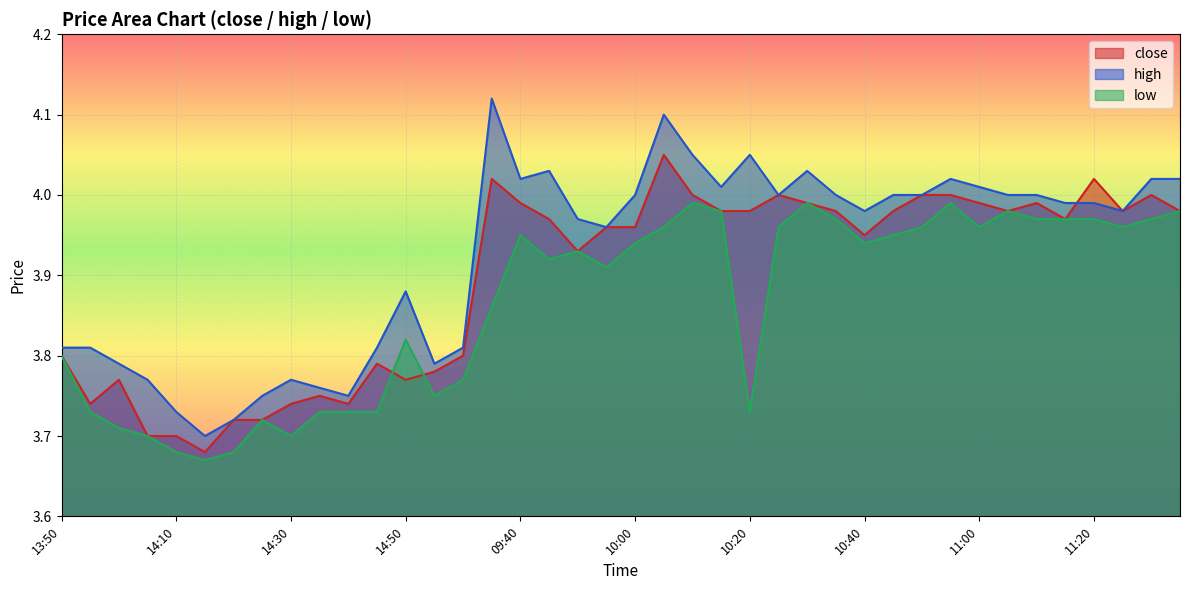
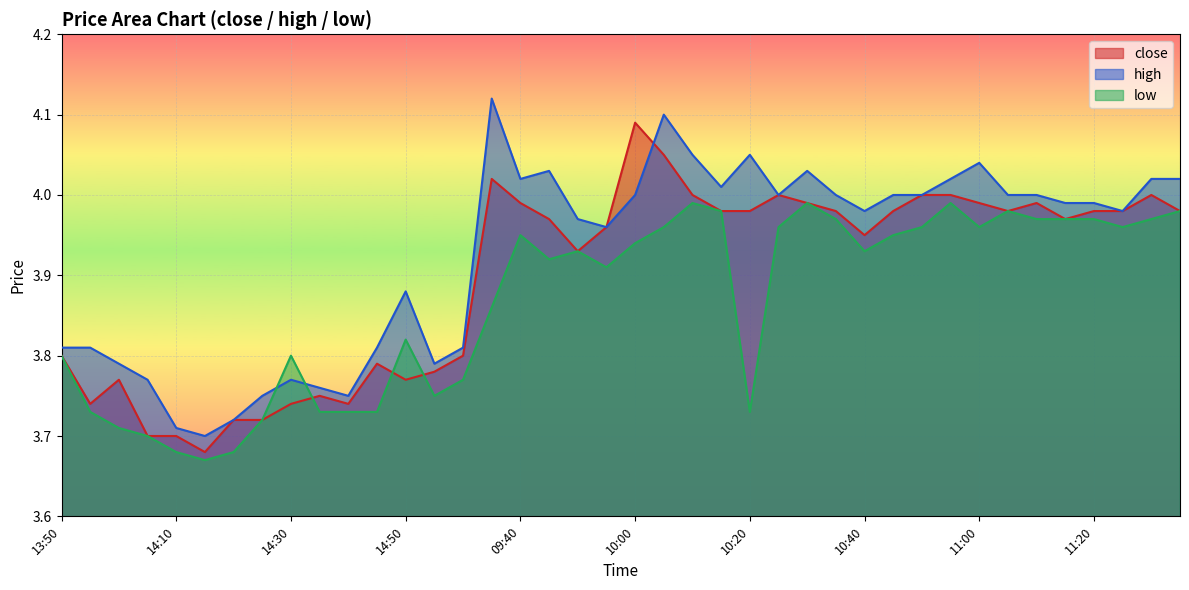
high, 14:10: 3.73 -> 3.71
low, 14:30: 3.7 -> 3.8
close, 10:00: 3.96 -> 4.09
low, 10:40: 3.94 -> 3.93
high, 11:00: 4.01 -> 4.04
close, 11:20: 4.02 -> 3.98
